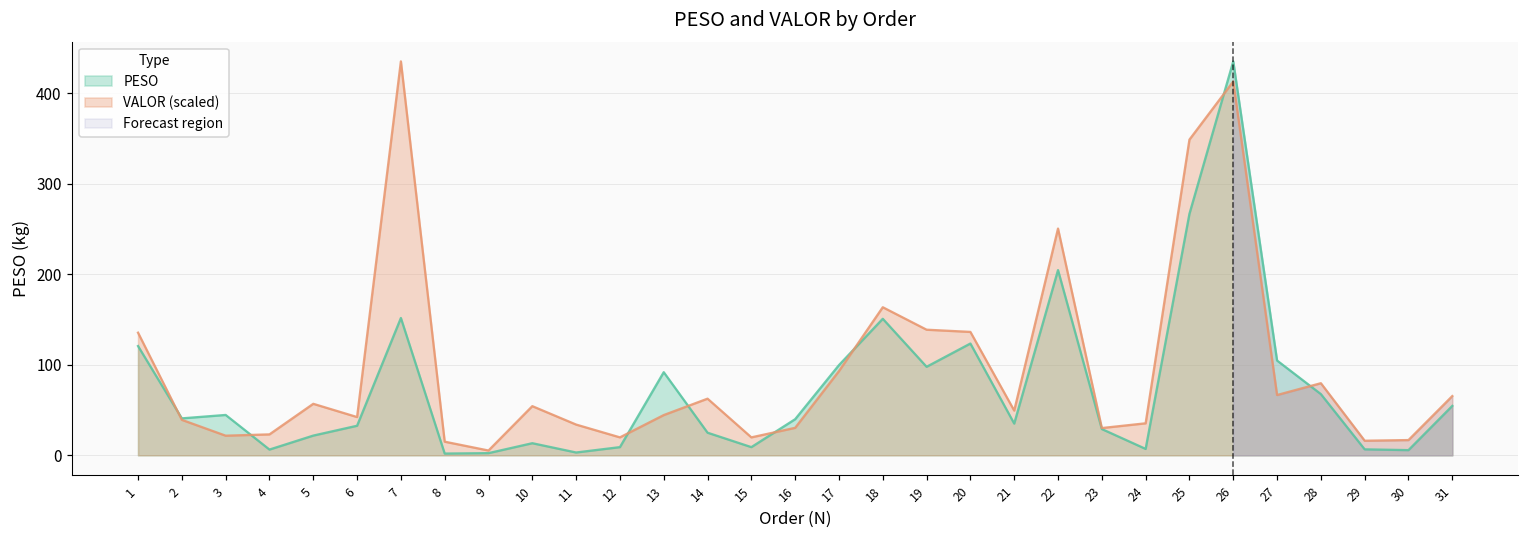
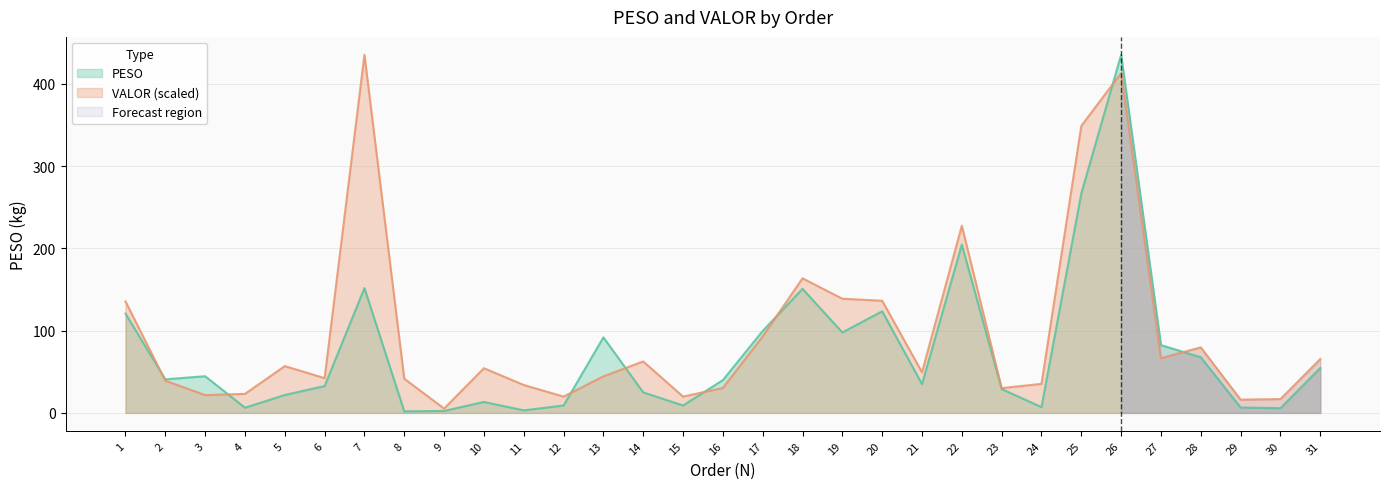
VALOR (scaled), 8: 20 -> 40
VALOR (scaled), 22: 250 -> 230
PESO, 27: 100 -> 80
